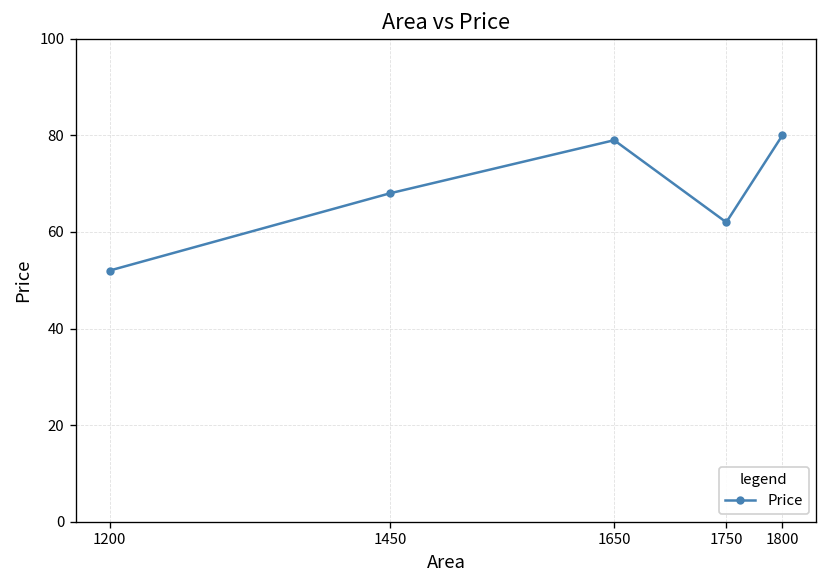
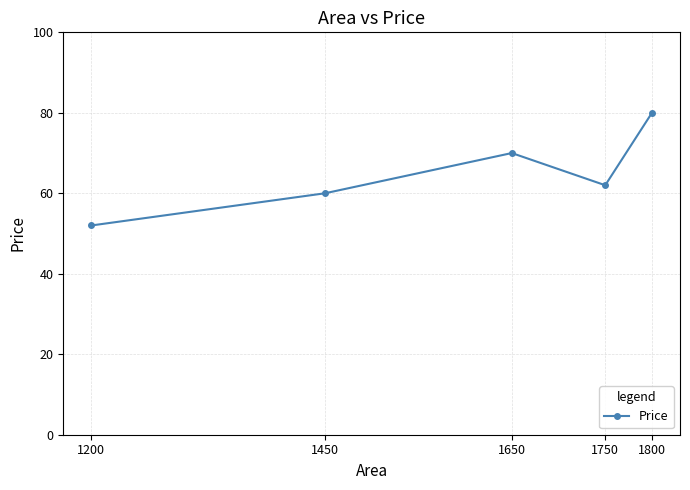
1450: 68 -> 60
1650: 79 -> 70
